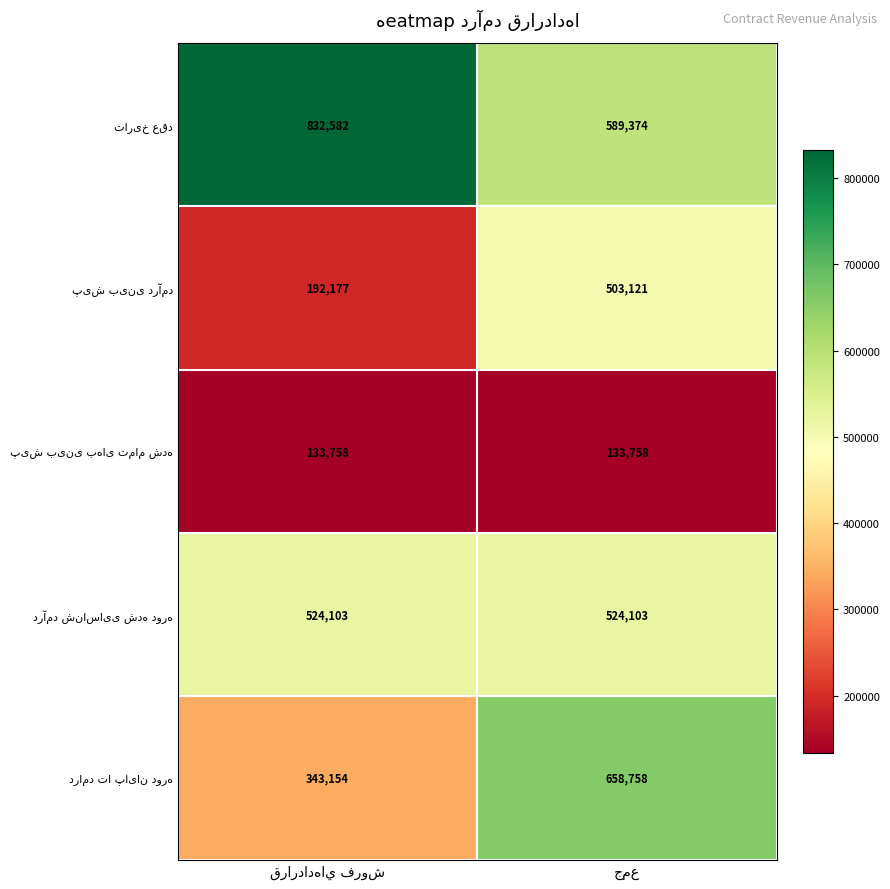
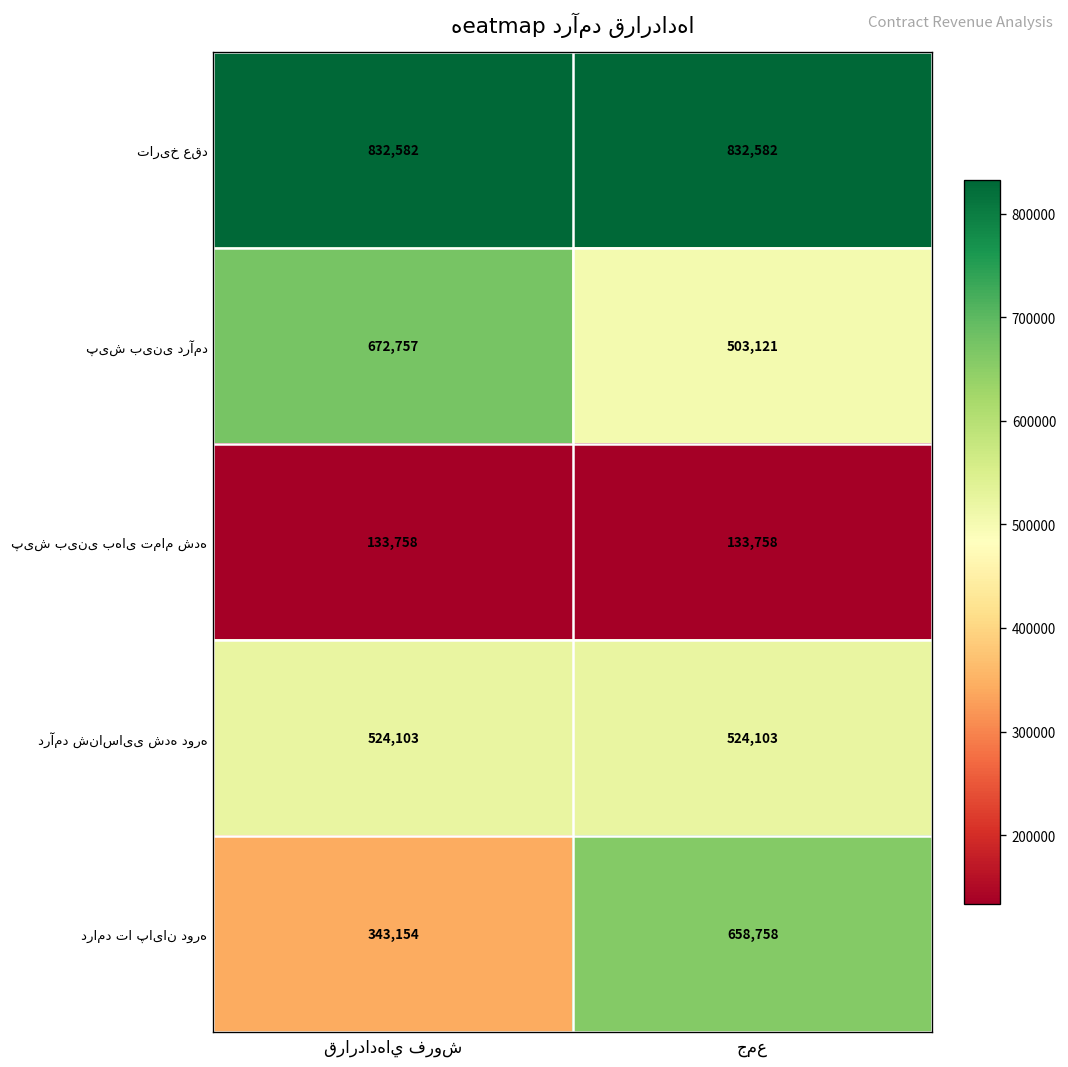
تاریخ عقد, جمع: 589,374 -> 832,582
پیش بینی درآمد, قراردادهاي فروش: 192,177 -> 672,757
